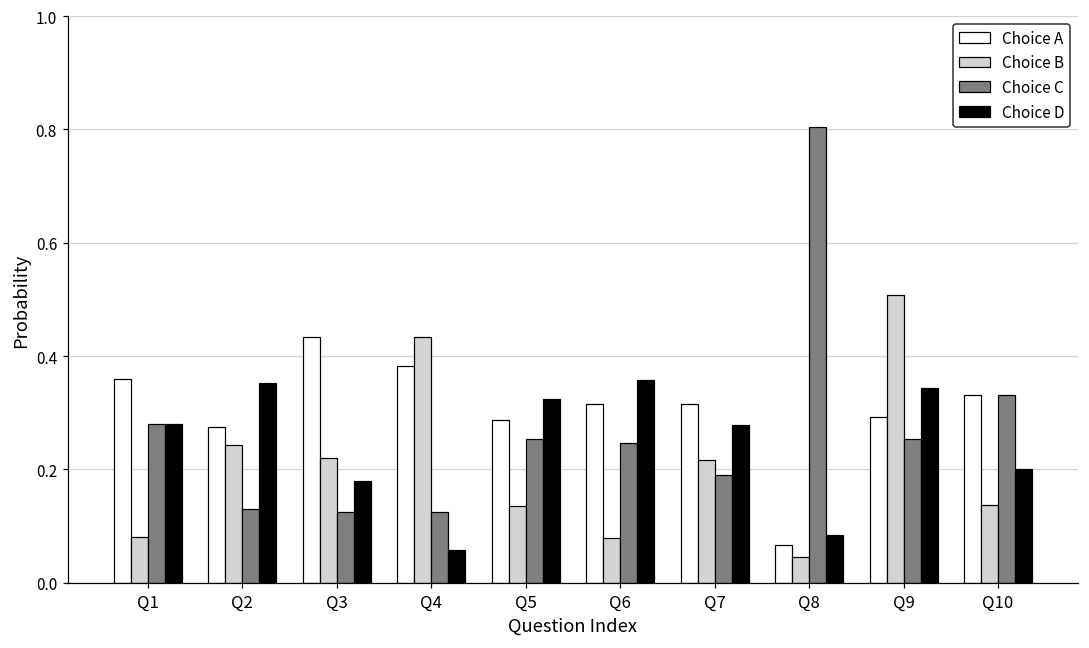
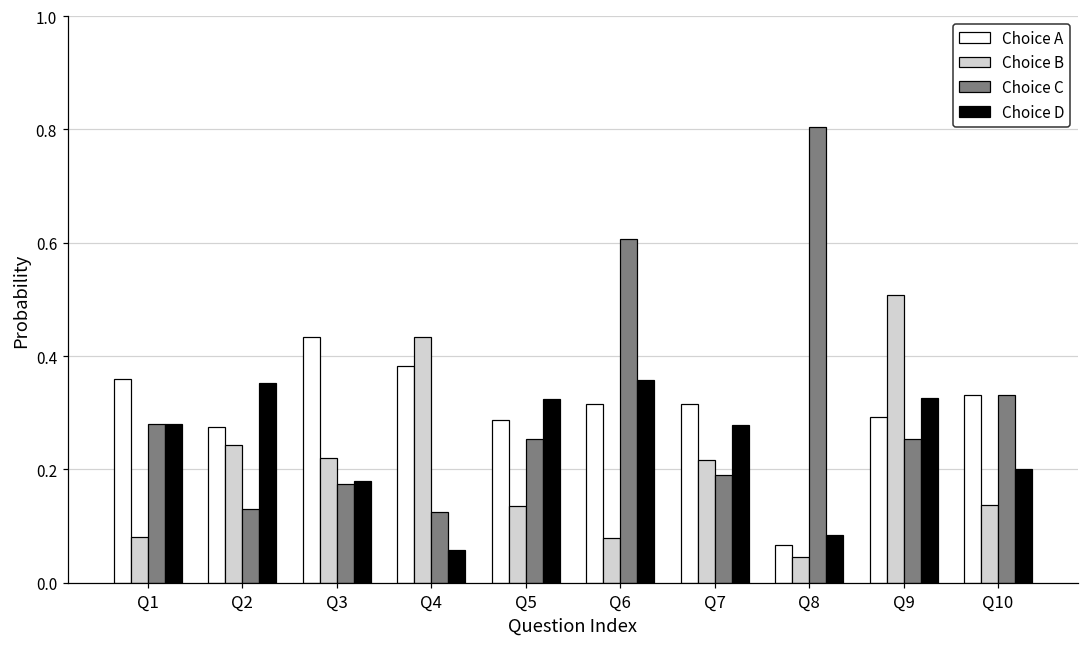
Choice C, Q3: 0.12 -> 0.17
Choice C, Q6: 0.25 -> 0.61
Choice D, Q9: 0.34 -> 0.33
